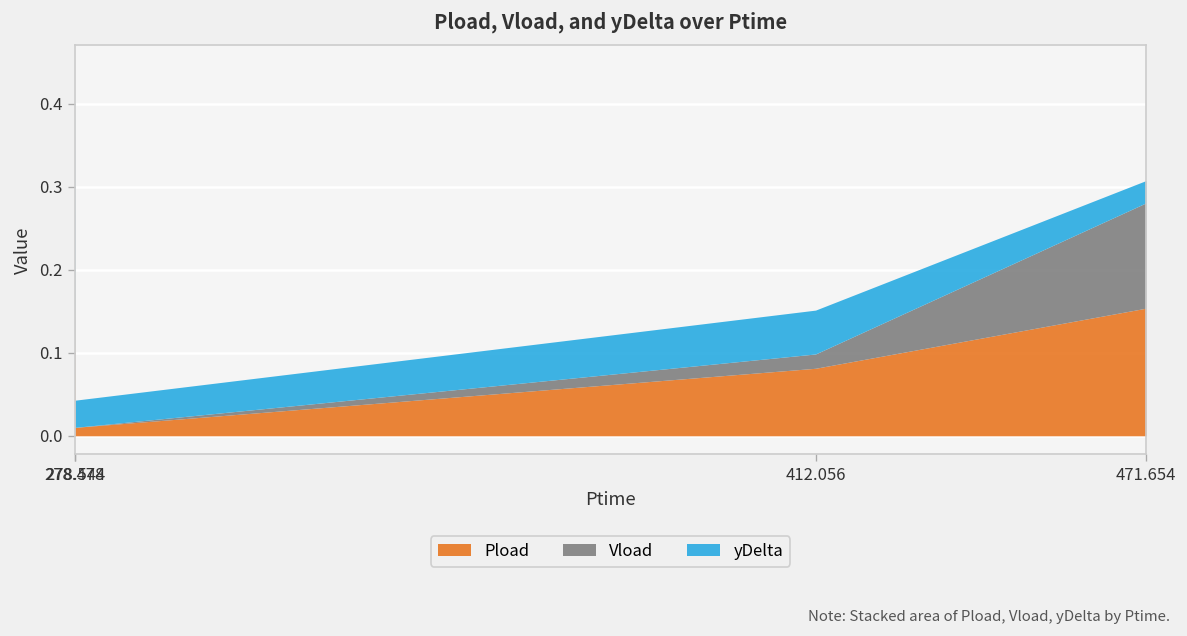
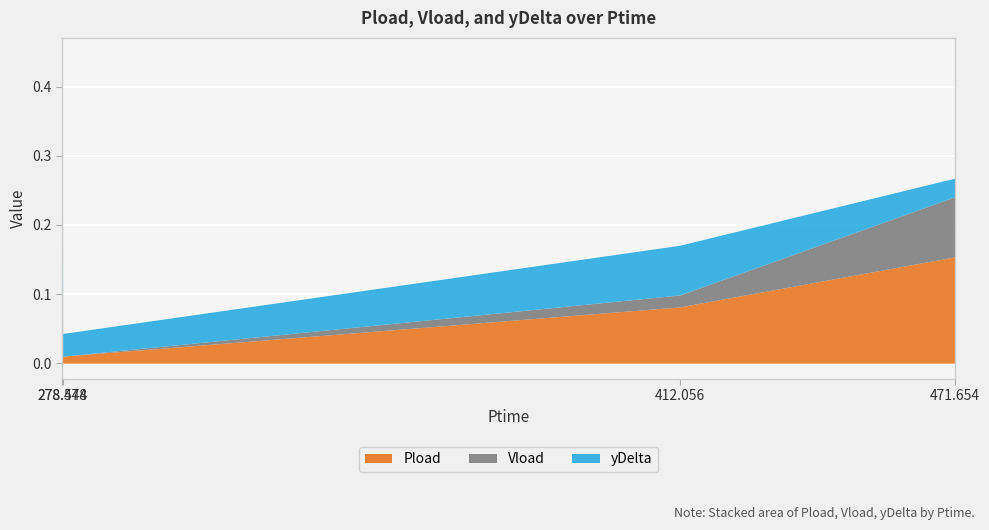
yDelta, 412.056: 0.05 -> 0.07
Vload, 471.654: 0.13 -> 0.09
